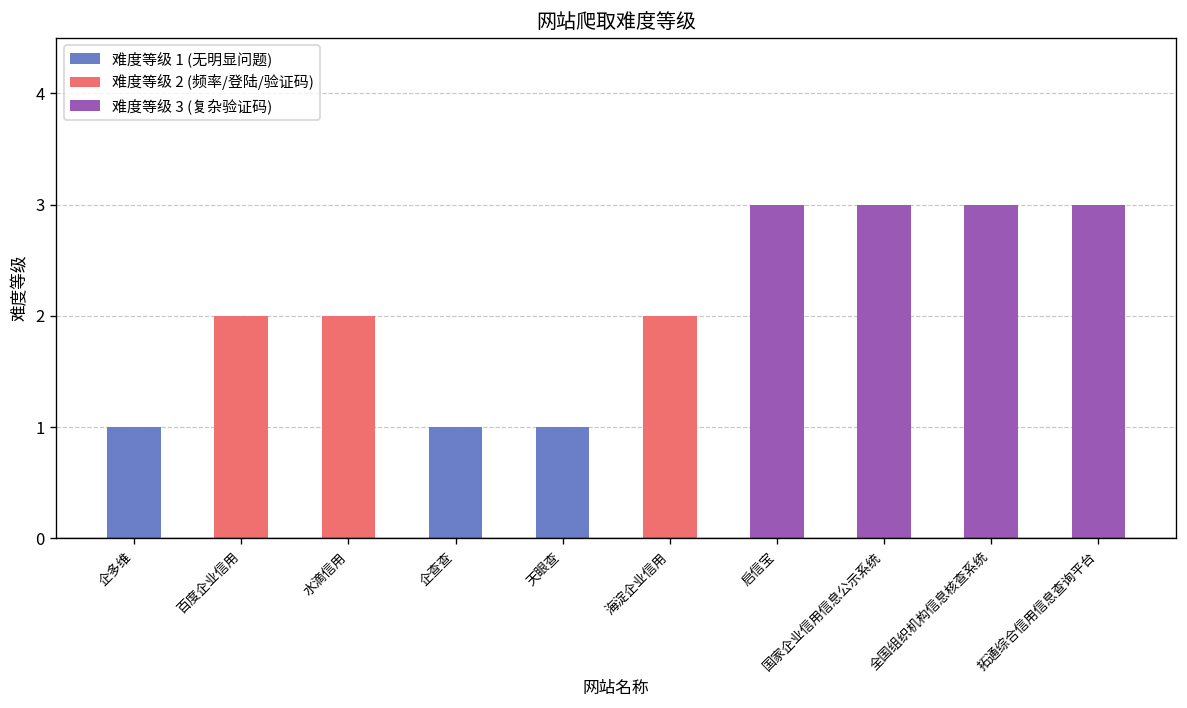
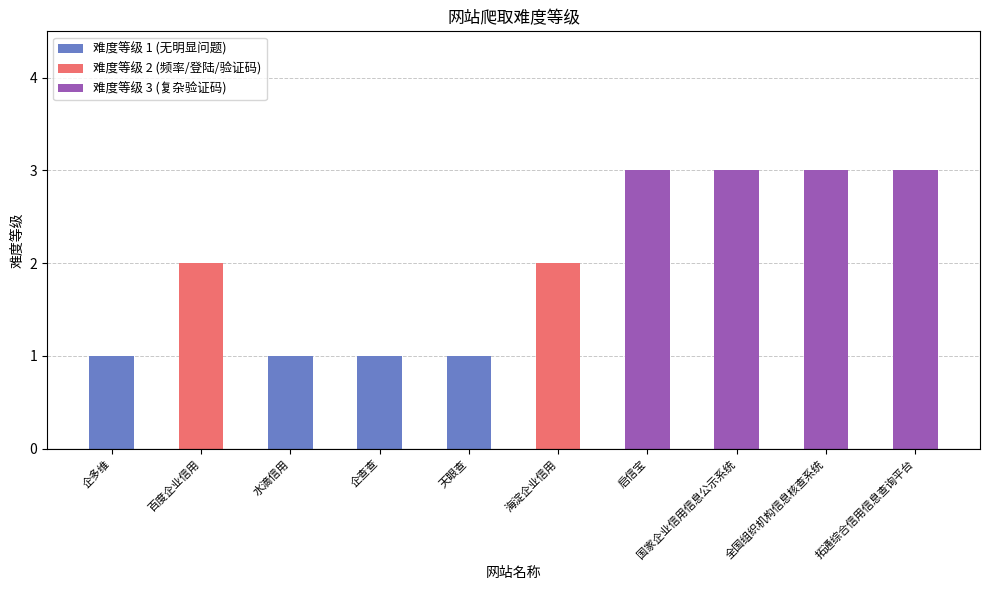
水滴信用: 2 -> 1
